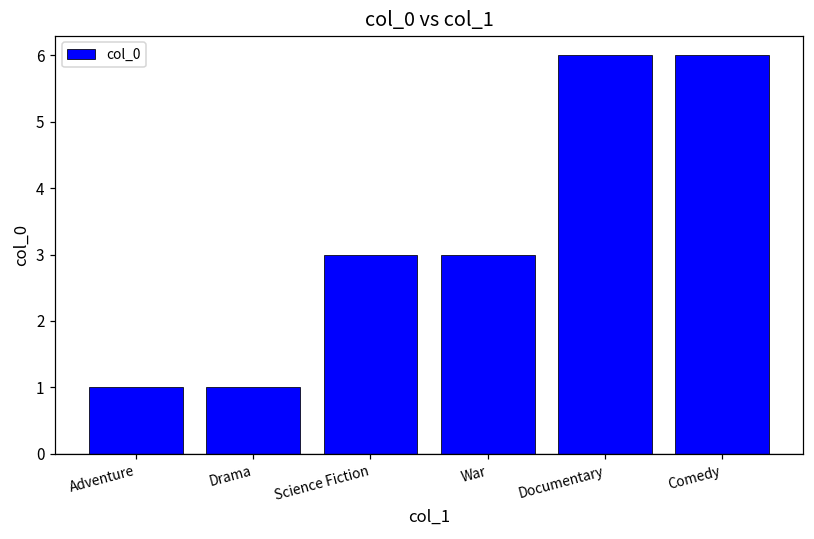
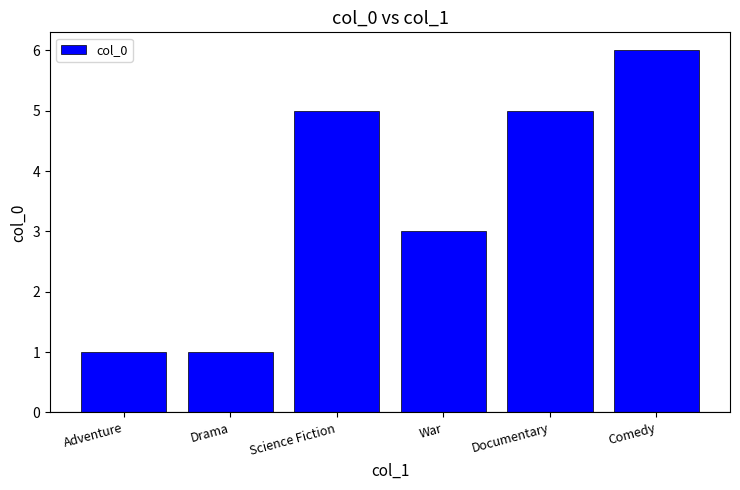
Science Fiction: 3 -> 5
Documentary: 6 -> 5
